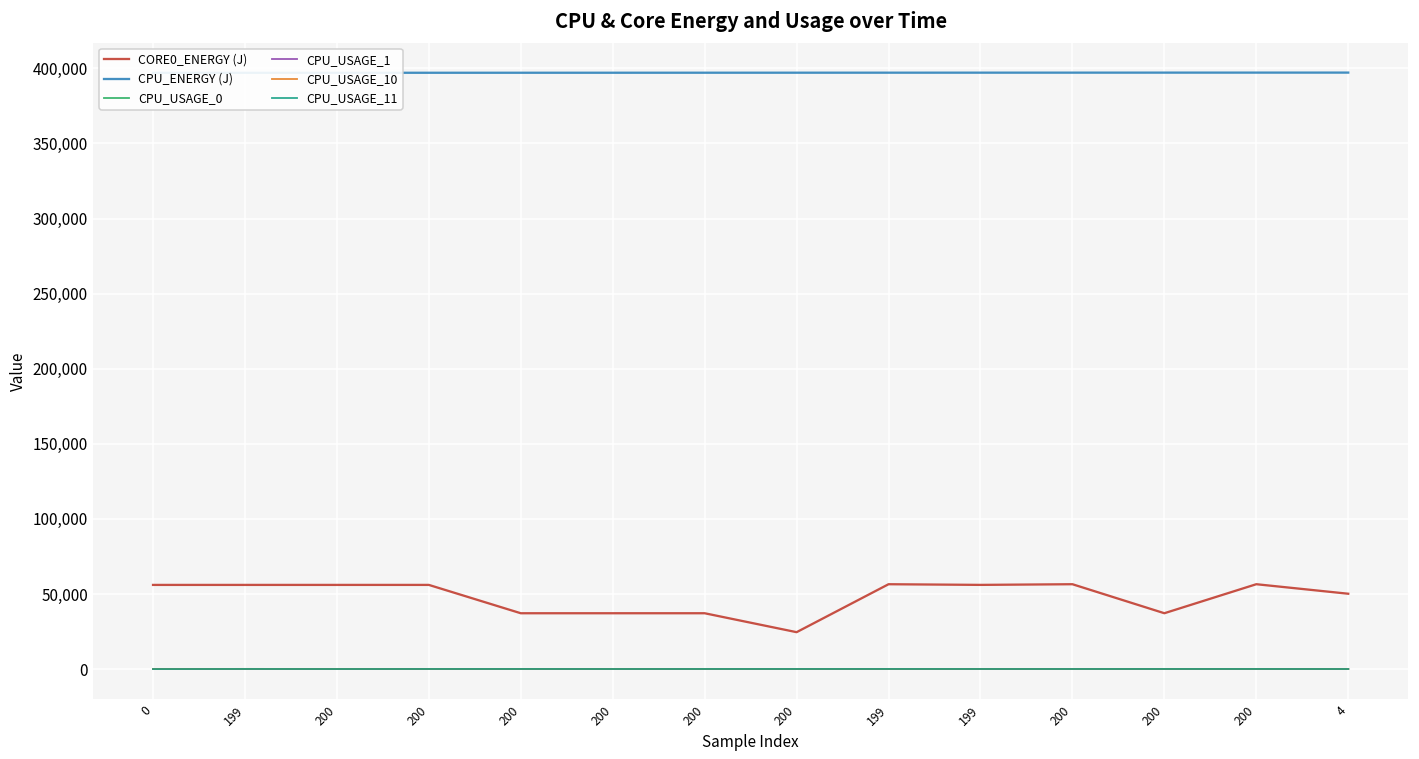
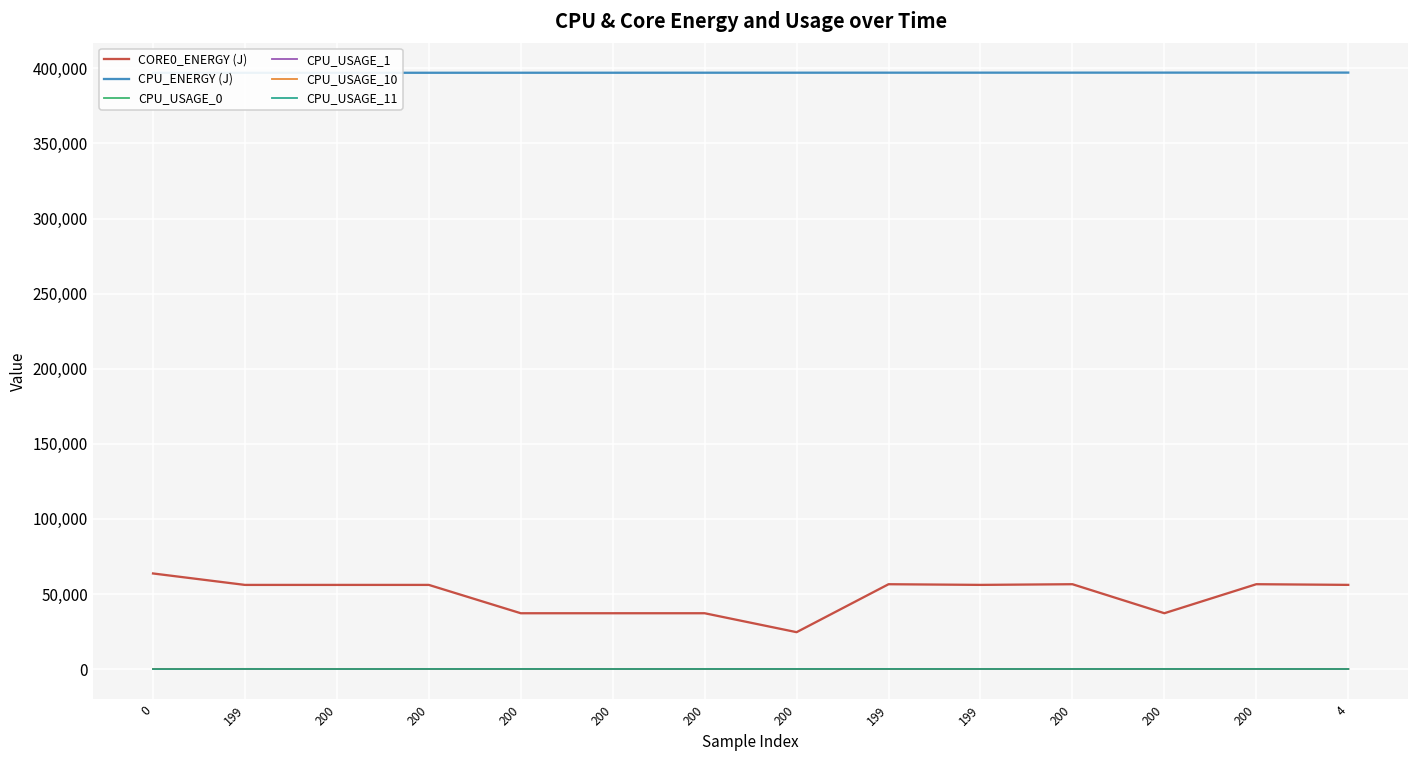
CORE0_ENERGY (J), 0: 56,000 -> 64,000
CORE0_ENERGY (J), 4: 50,000 -> 56,000
